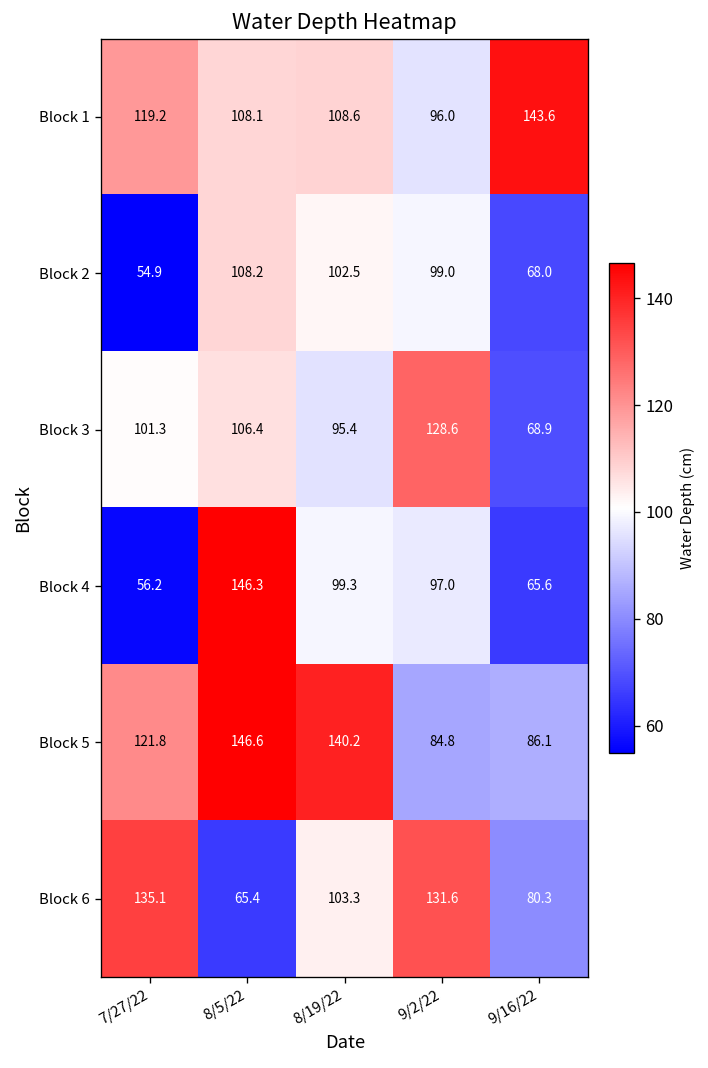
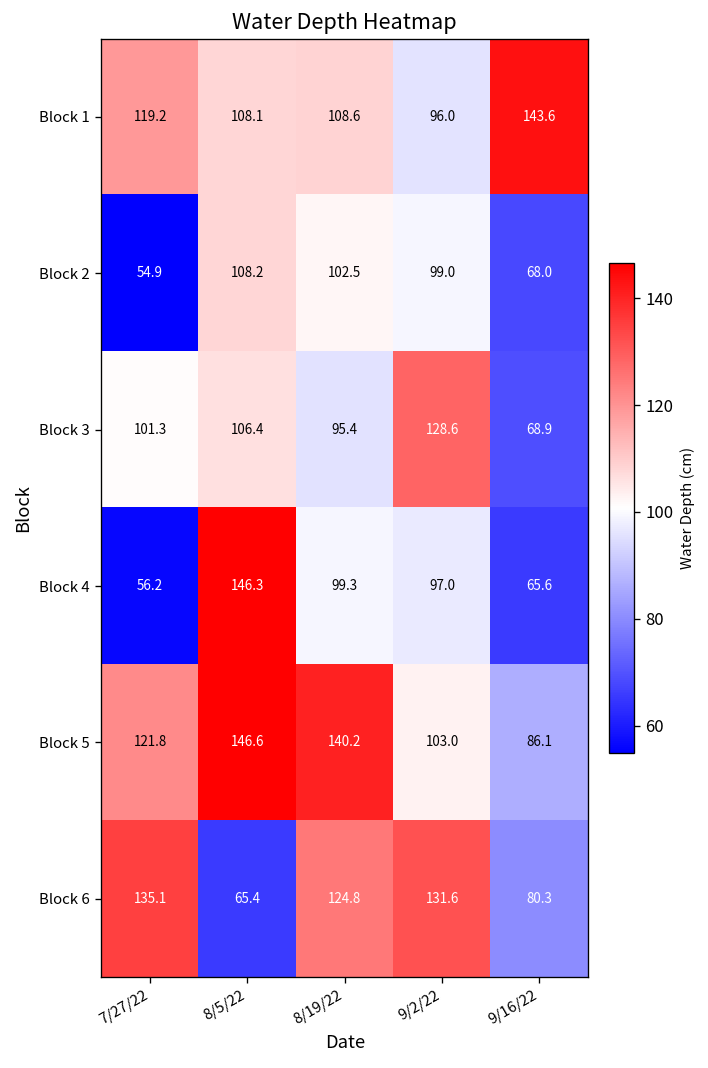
Block 5, 9/2/22: 84.8 -> 103.0
Block 6, 8/19/22: 103.3 -> 124.8
